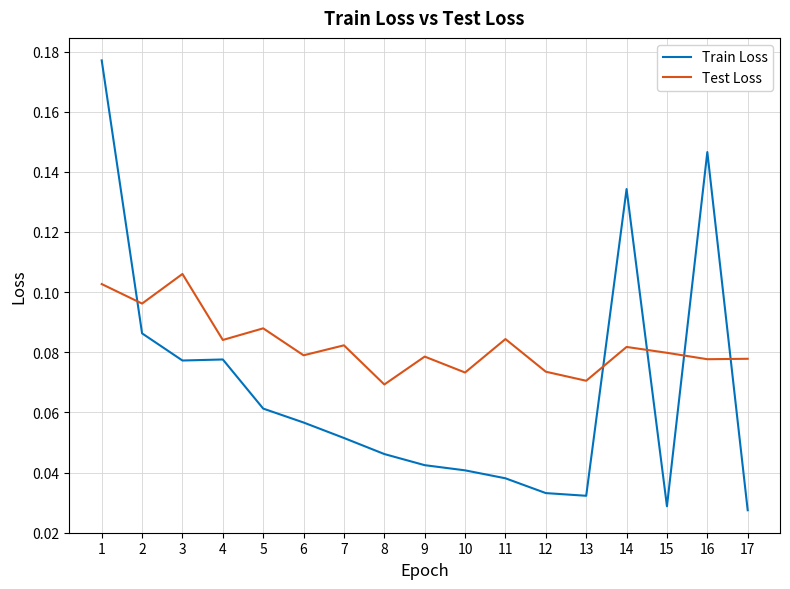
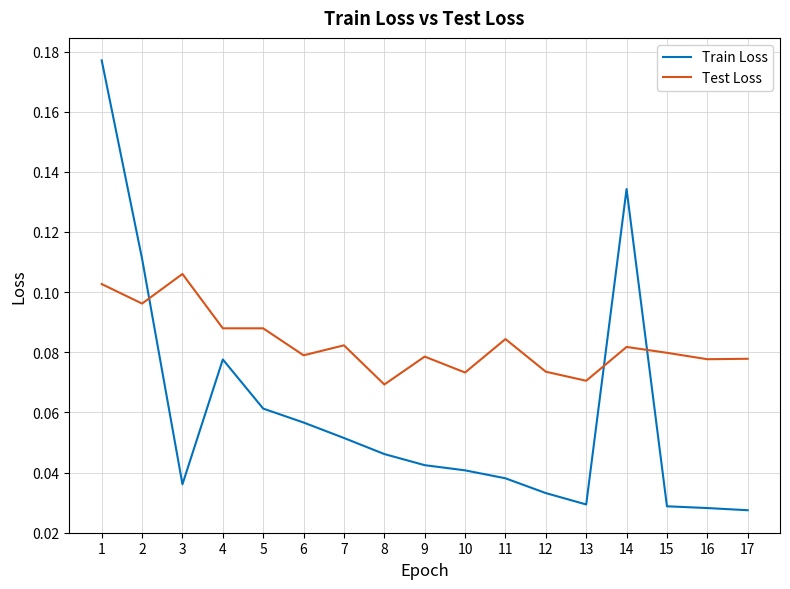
Train Loss, 2: 0.086 -> 0.111
Train Loss, 3: 0.077 -> 0.036
Test Loss, 4: 0.084 -> 0.088
Train Loss, 13: 0.032 -> 0.029
Train Loss, 16: 0.147 -> 0.028
